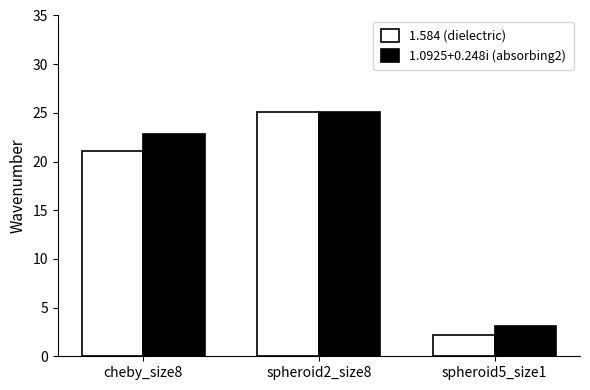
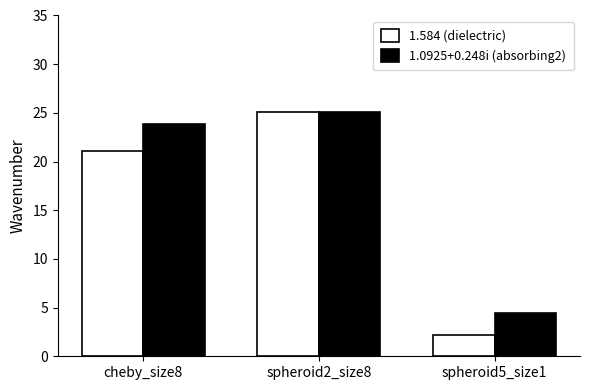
1.0925+0.248i (absorbing2), cheby_size8: 23 -> 24
1.0925+0.248i (absorbing2), spheroid5_size1: 3 -> 4
